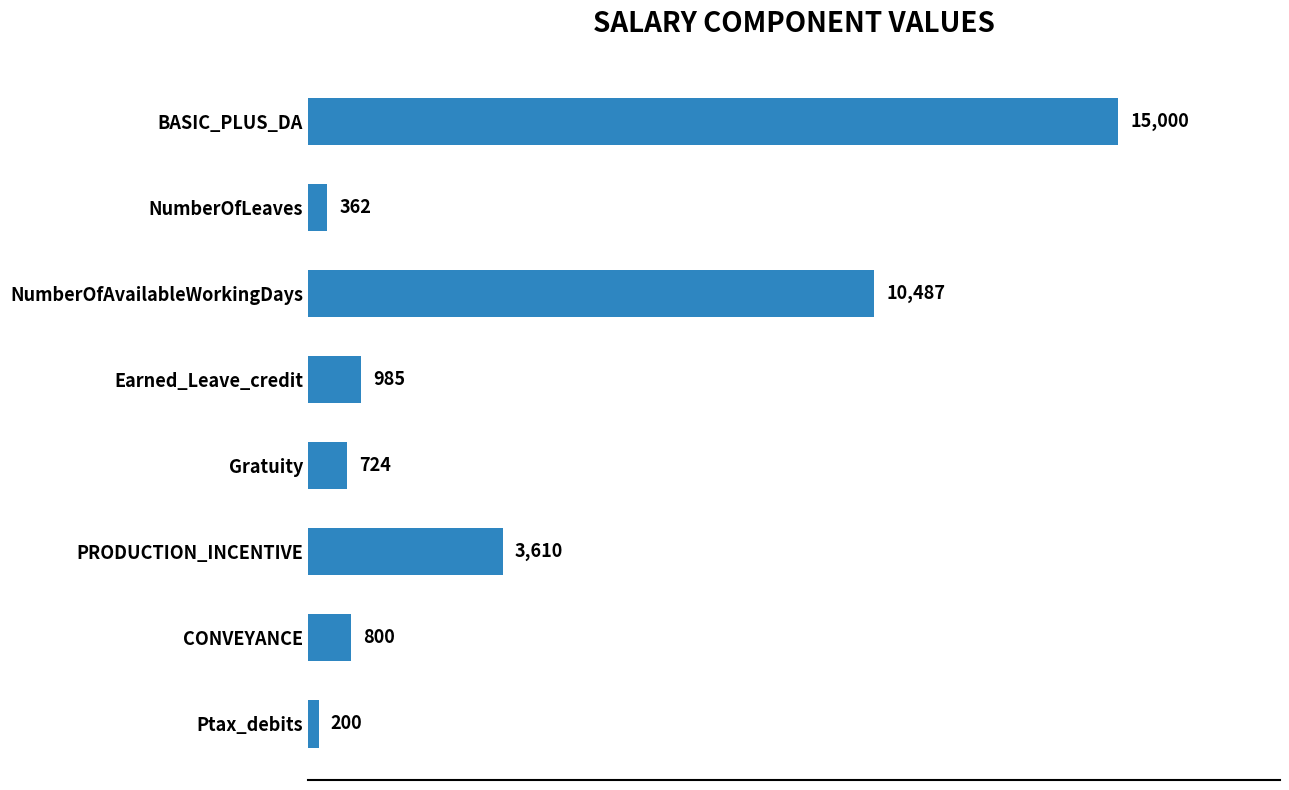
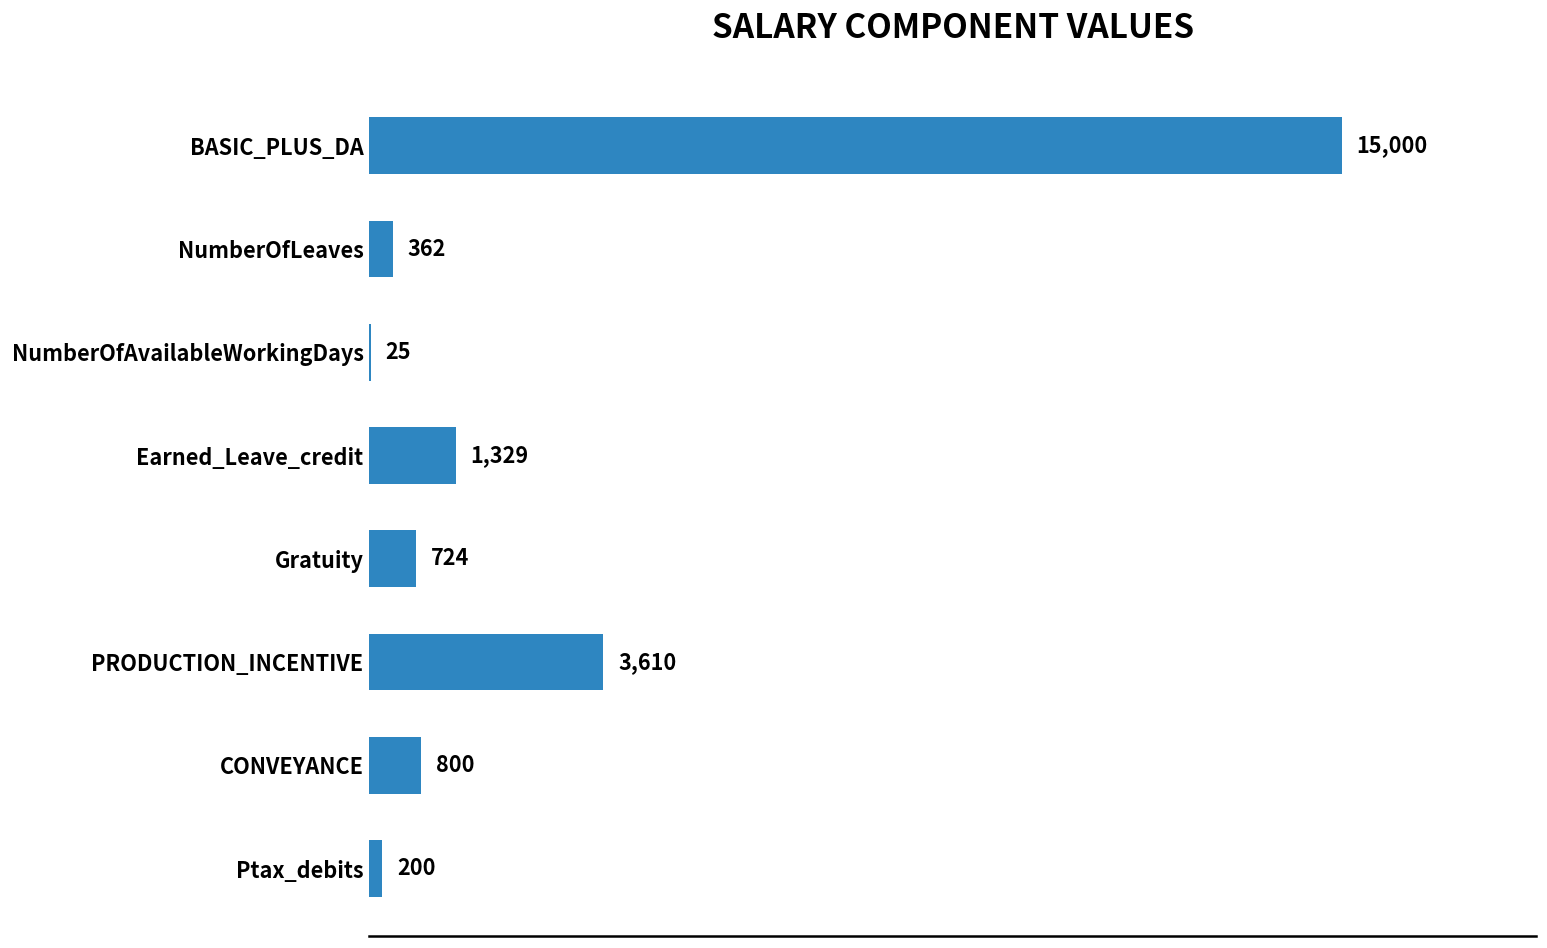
NumberOfAvailableWorkingDays: 10,487 -> 25
Earned_Leave_credit: 985 -> 1,329
